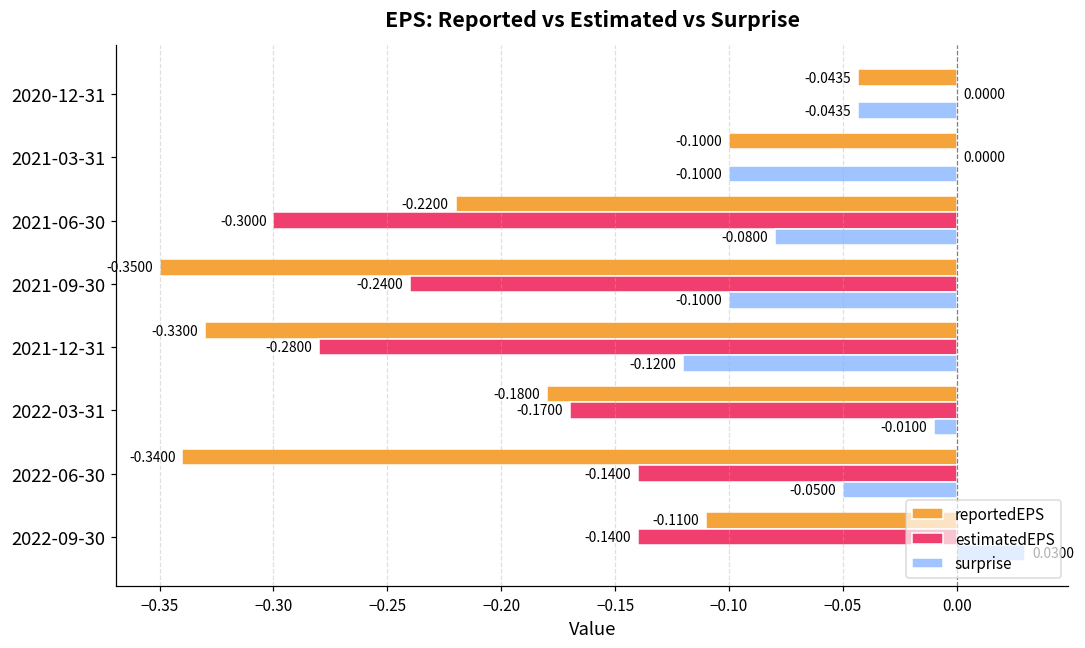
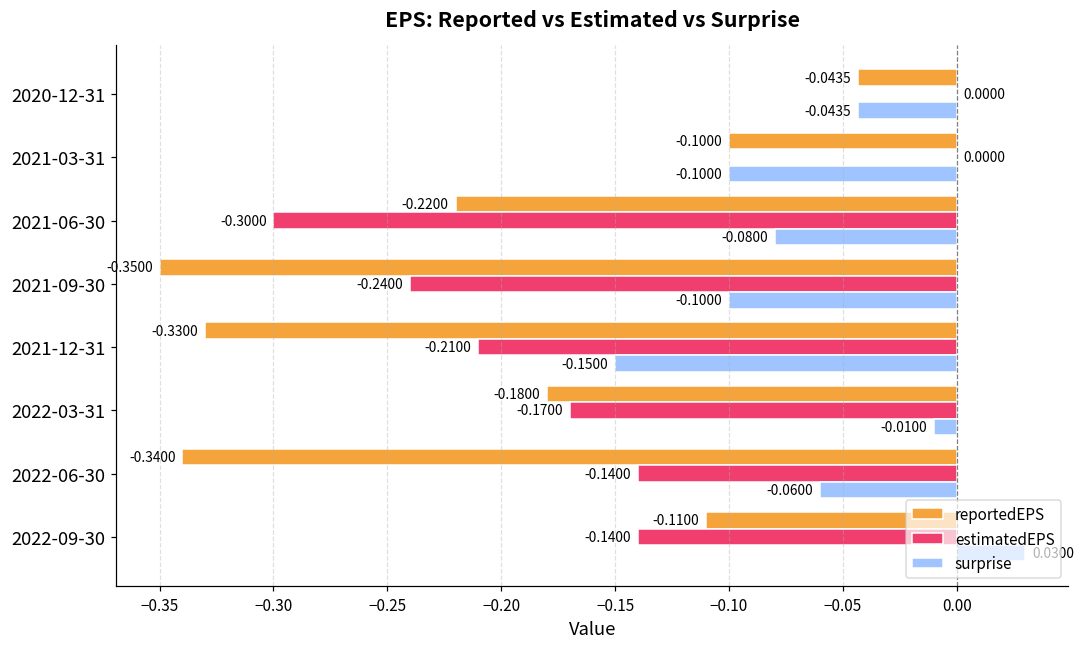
estimatedEPS, 2021-12-31: -0.2800 -> -0.2100
surprise, 2021-12-31: -0.1200 -> -0.1500
surprise, 2022-06-30: -0.0500 -> -0.0600
